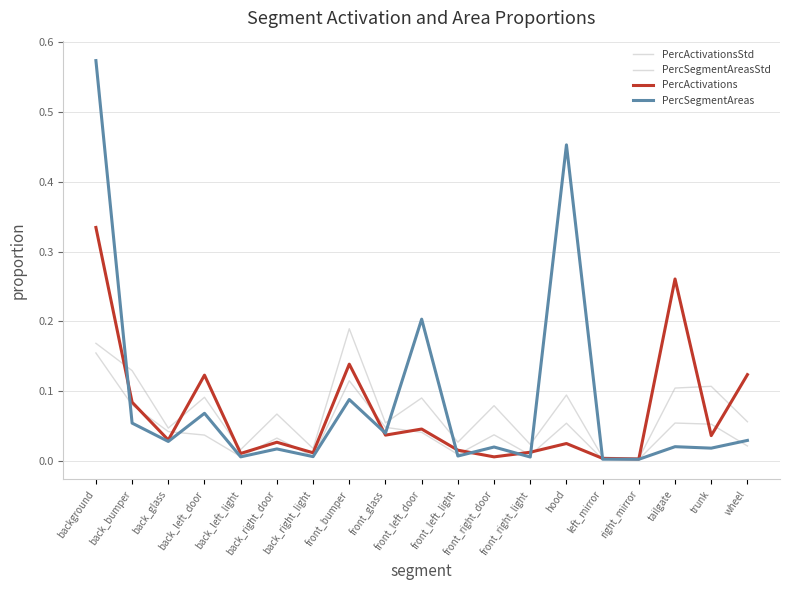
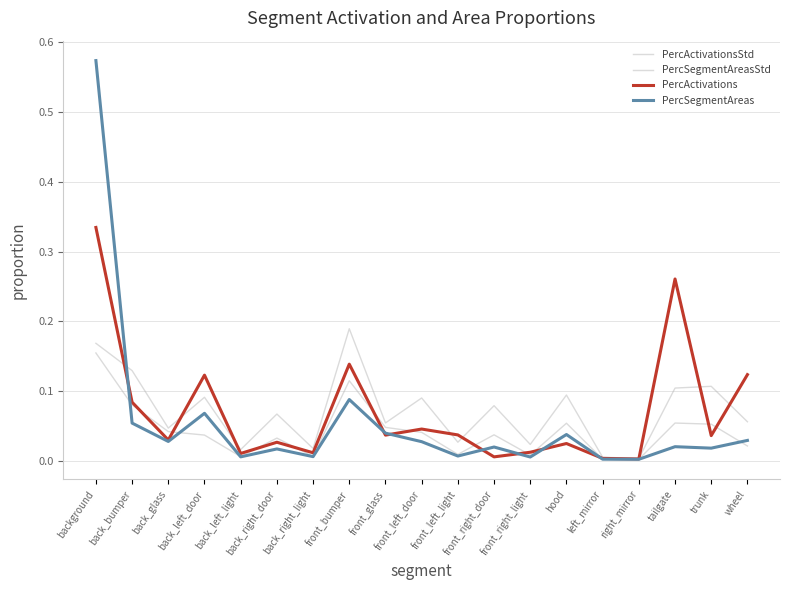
PercSegmentAreas, front_left_door: 0.20 -> 0.03
PercActivations, front_left_light: 0.01 -> 0.04
PercSegmentAreas, hood: 0.45 -> 0.04
